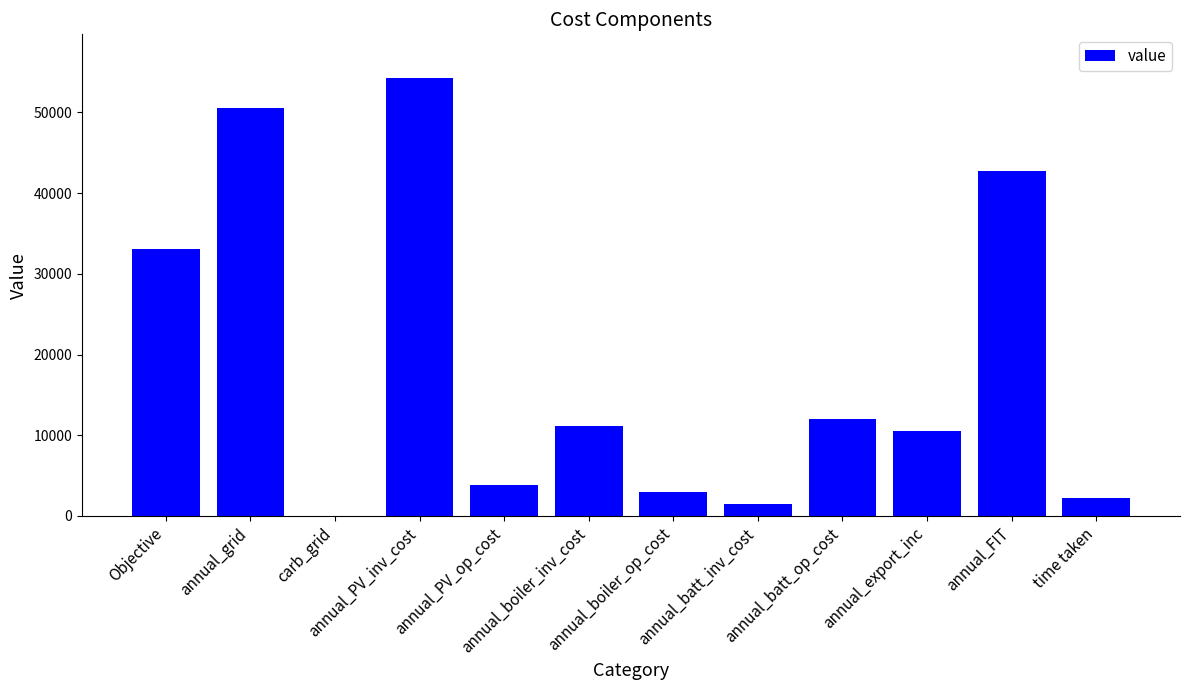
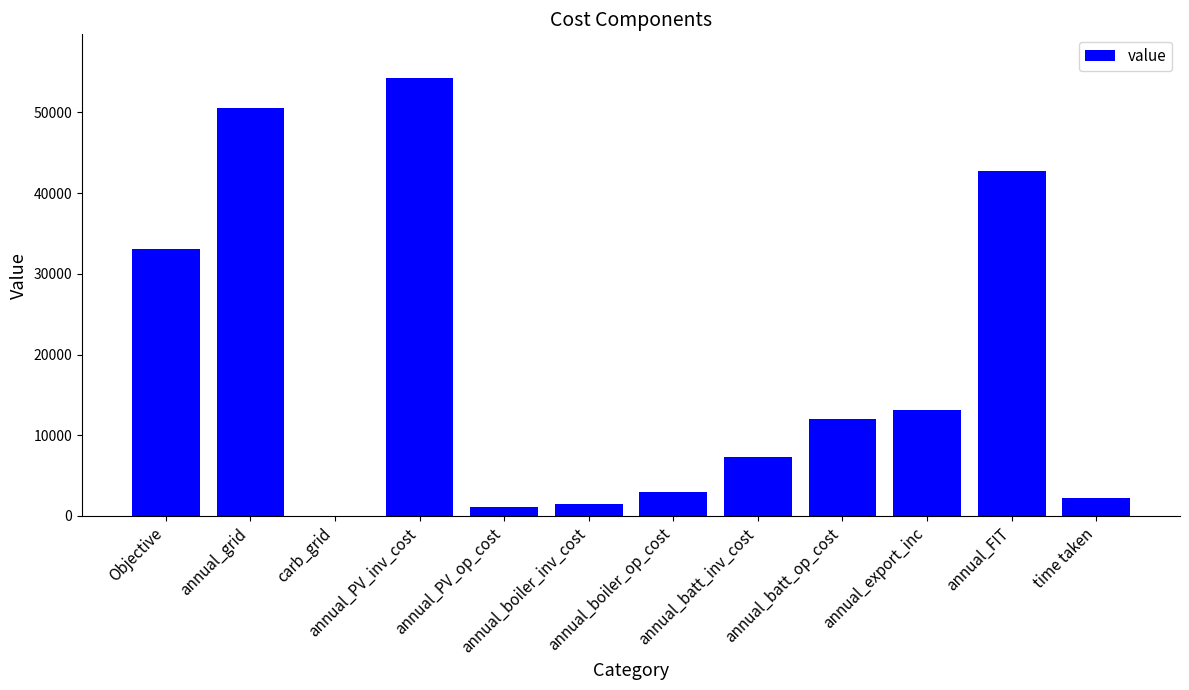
annual_PV_op_cost: 4000 -> 1000
annual_boiler_inv_cost: 11000 -> 1000
annual_batt_inv_cost: 2000 -> 7000
annual_export_inc: 10000 -> 13000
